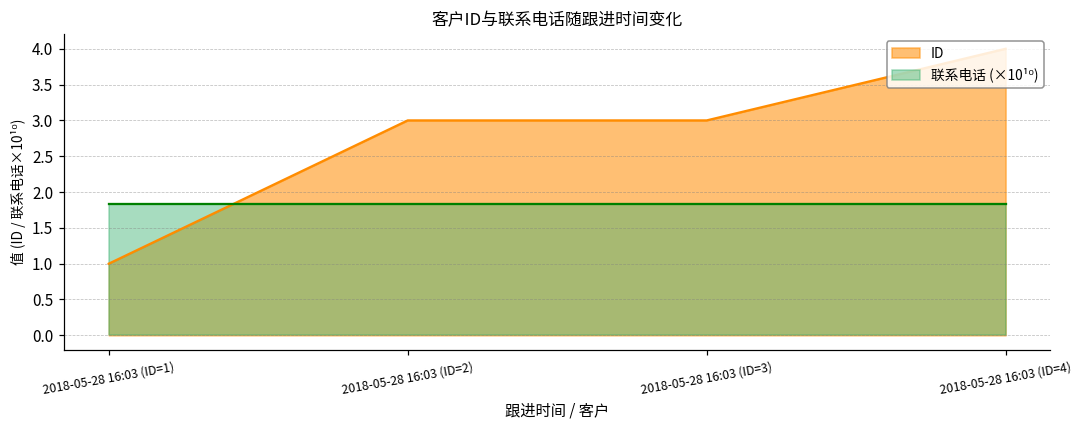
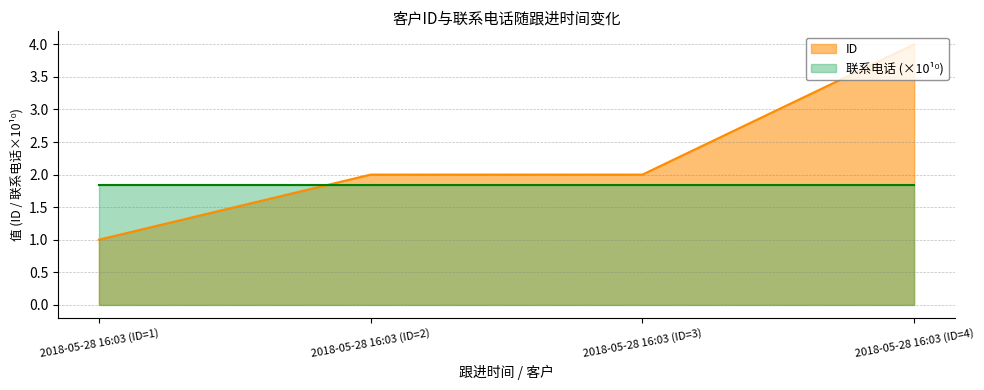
ID, 2018-05-28 16:03 (ID=2): 3 -> 2
ID, 2018-05-28 16:03 (ID=3): 3 -> 2
